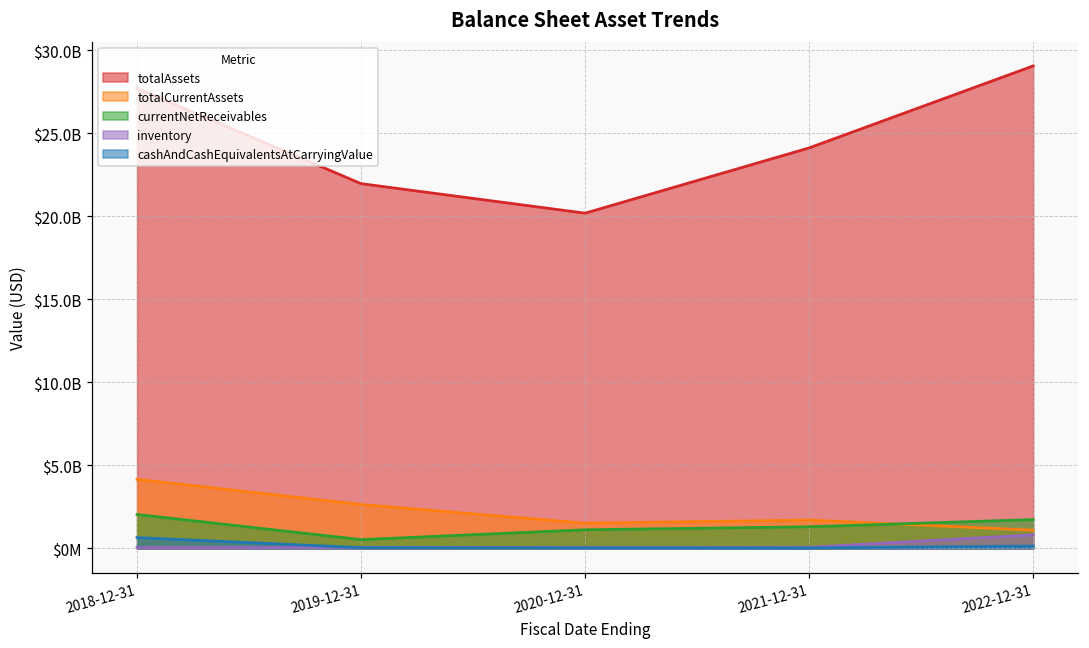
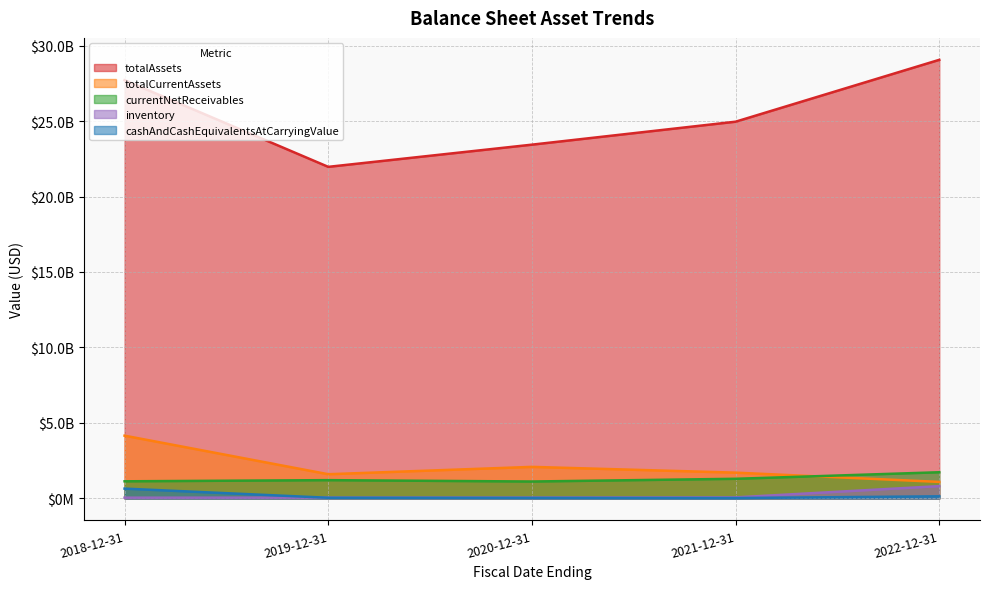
currentNetReceivables, 2018-12-31: $2000000000 -> $1100000000
totalCurrentAssets, 2019-12-31: $2600000000 -> $1600000000
currentNetReceivables, 2019-12-31: $500000000 -> $1200000000
totalAssets, 2020-12-31: $20200000000 -> $23400000000
totalCurrentAssets, 2020-12-31: $1500000000 -> $2100000000
totalAssets, 2021-12-31: $24100000000 -> $25000000000
